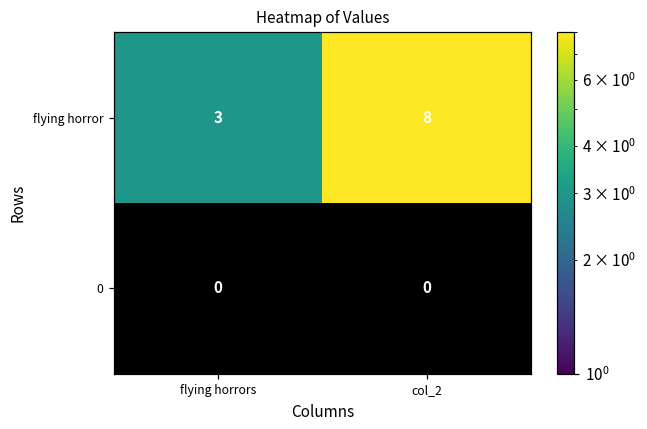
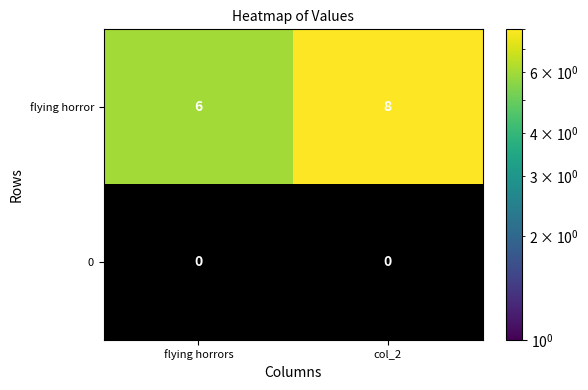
flying horror, flying horrors: 3 -> 6
